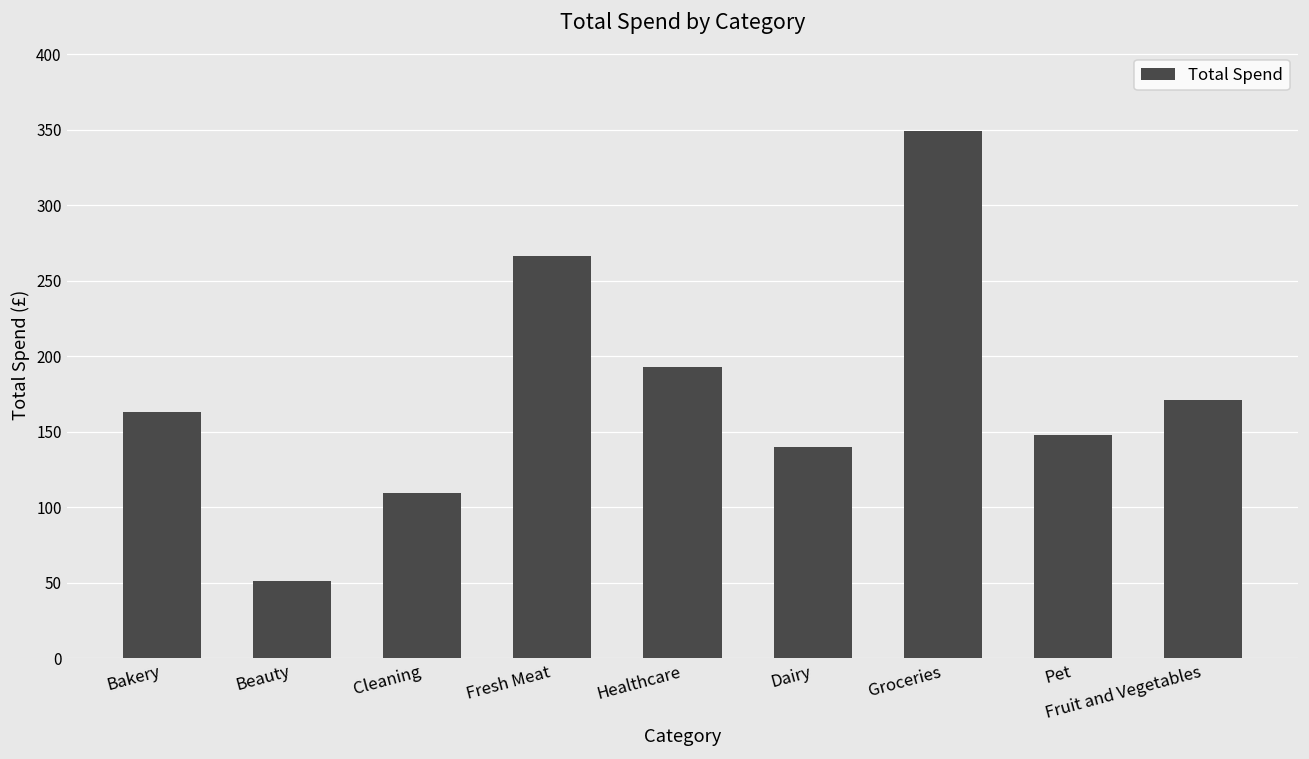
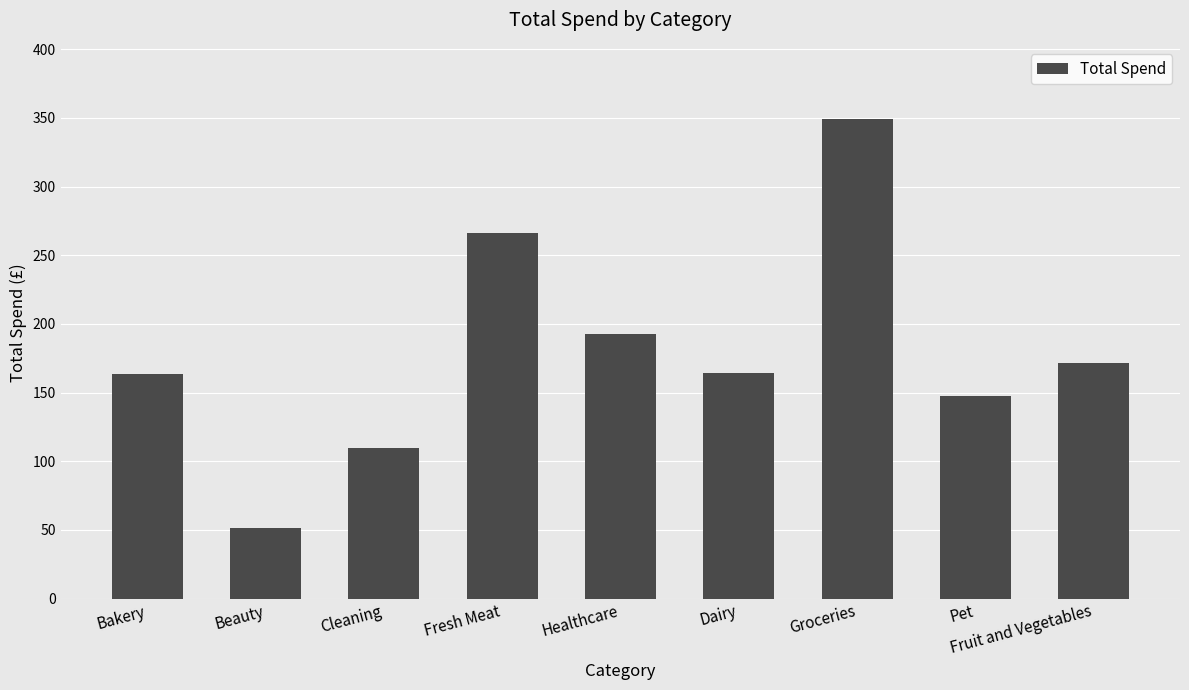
Dairy: 140 -> 164
